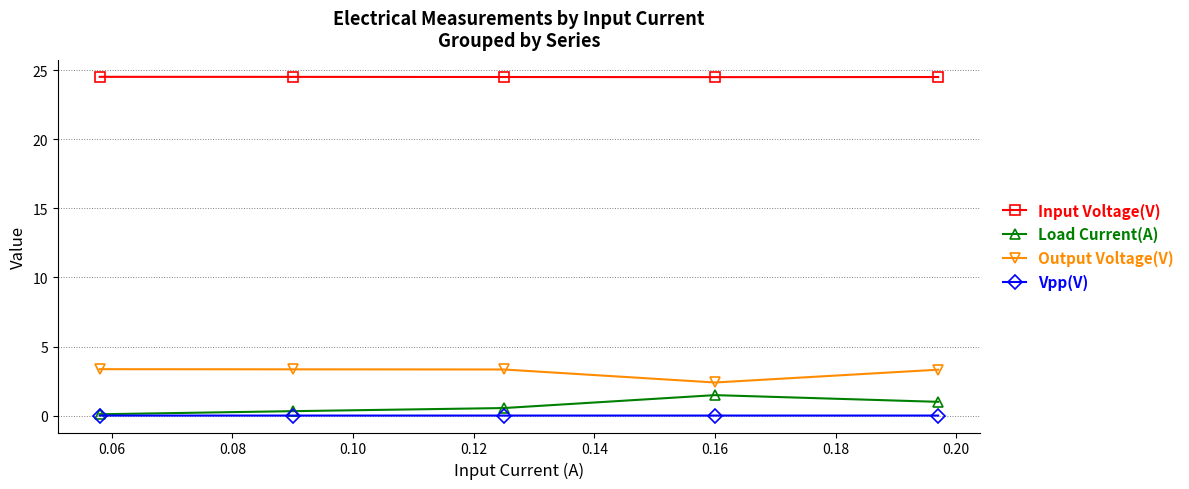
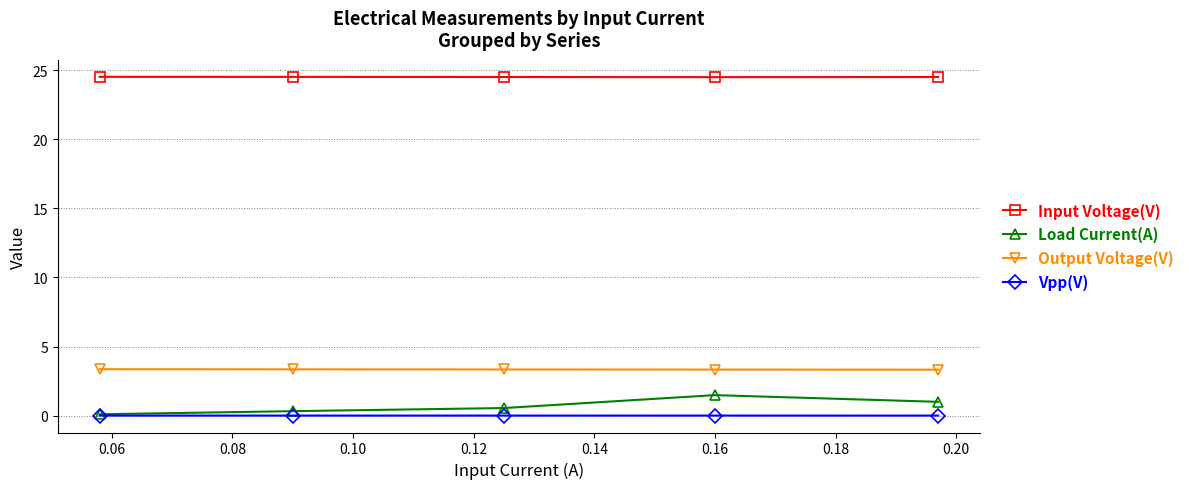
Output Voltage(V), 0.16: 2.4 -> 3.3
